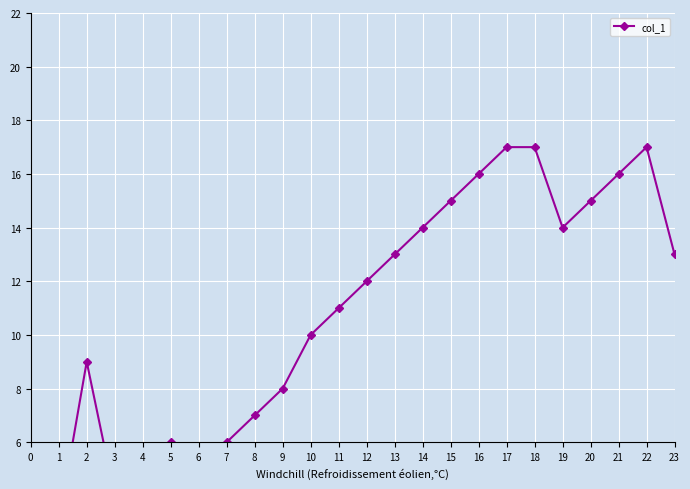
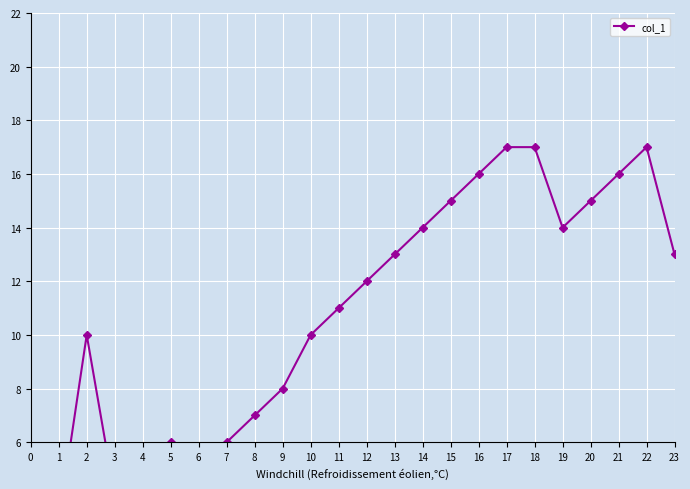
2: 9 -> 10
